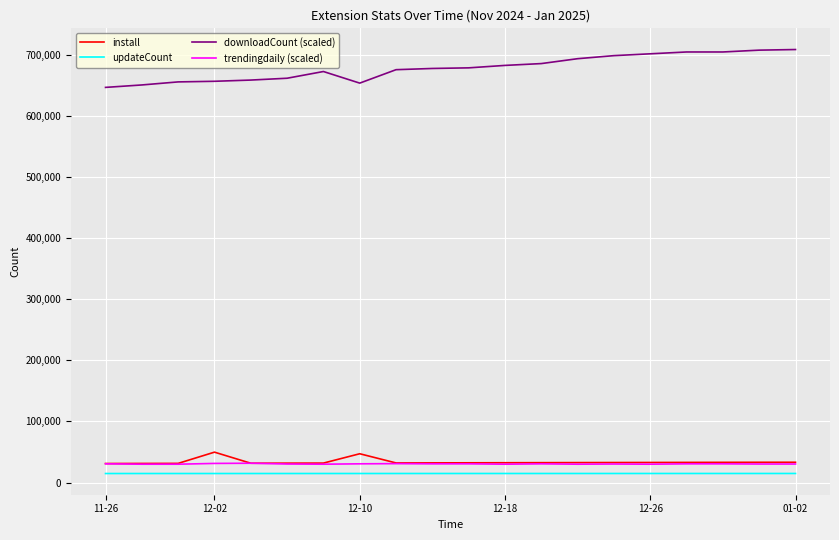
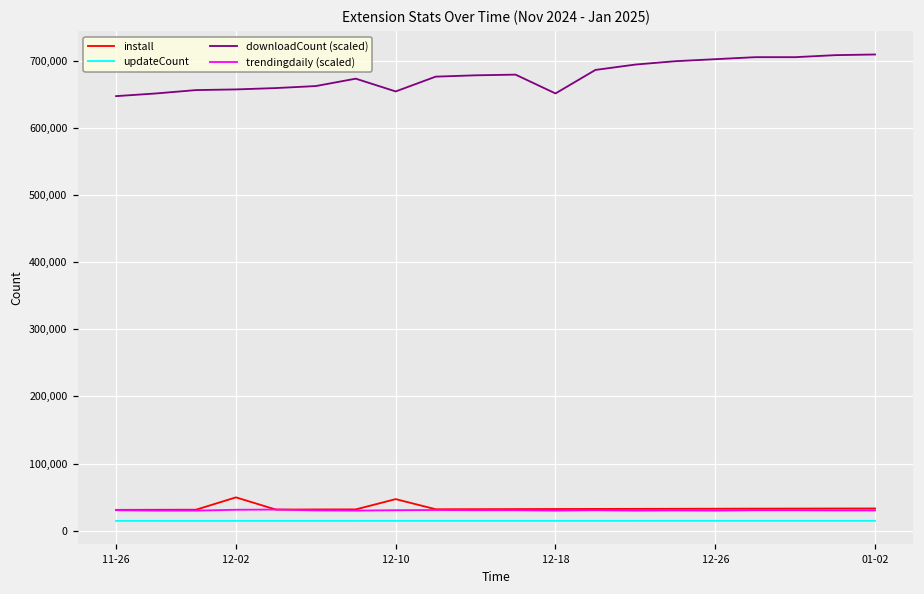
downloadCount (scaled), 12-18: 680,000 -> 650,000
